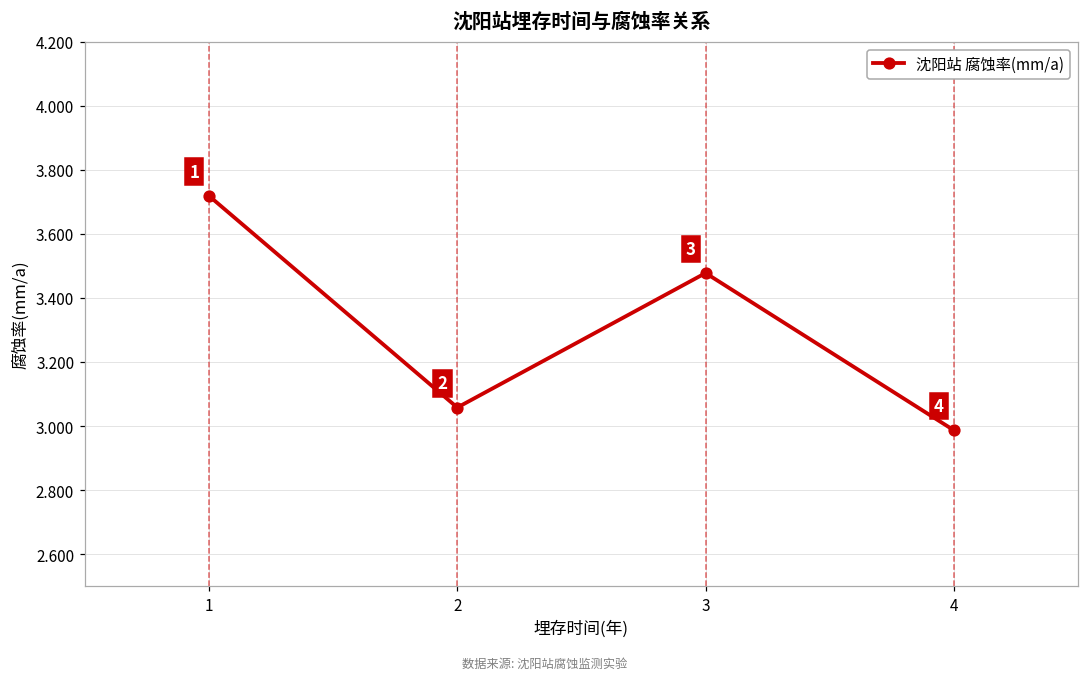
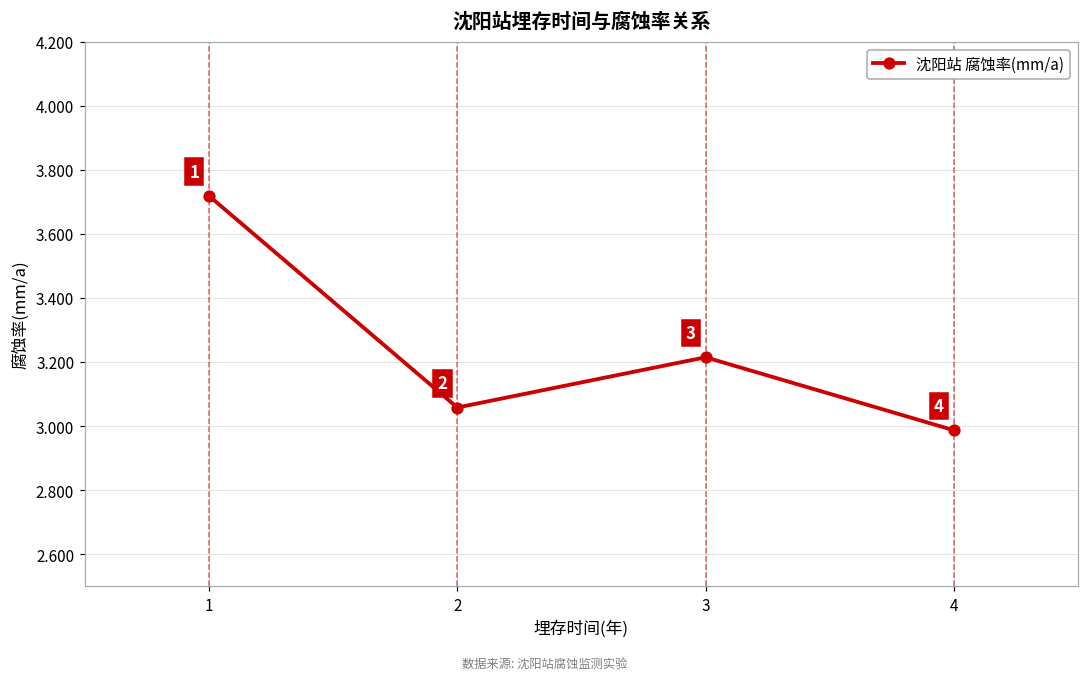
3: 3.48 -> 3.22
